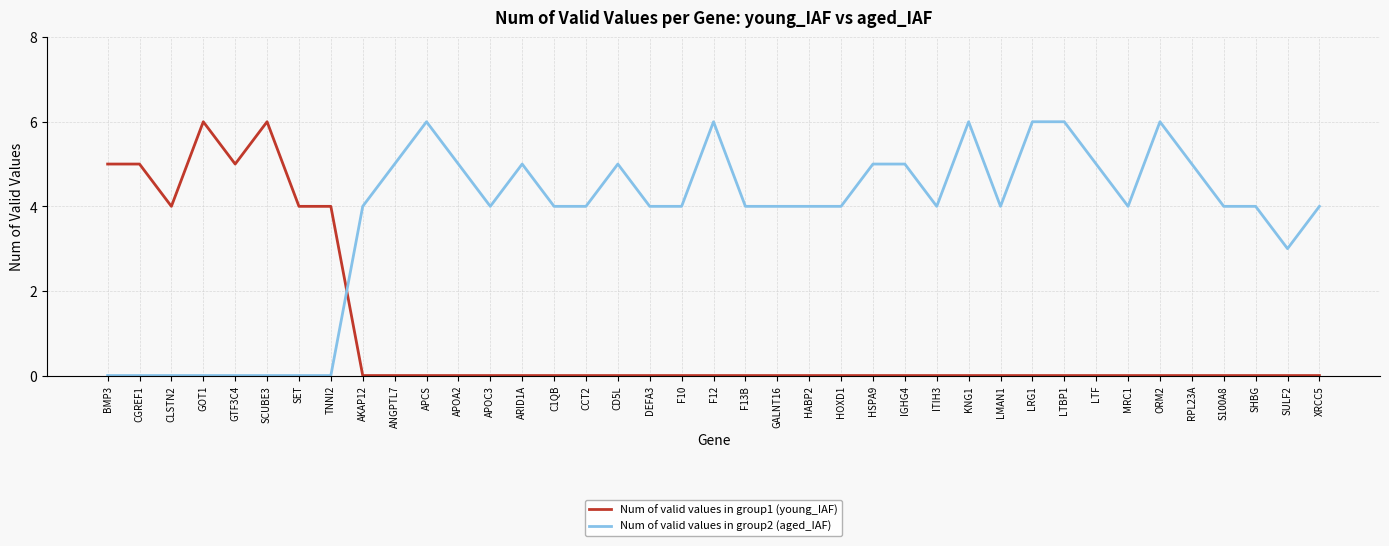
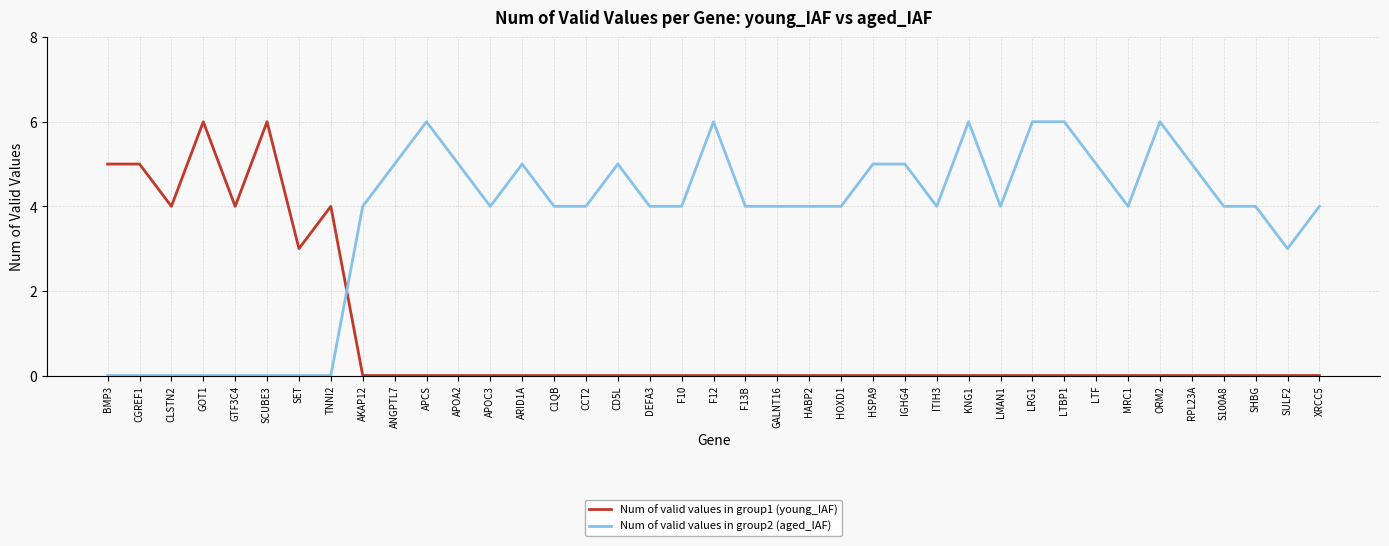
Num of valid values in group1 (young_IAF), GTF3C4: 5 -> 4
Num of valid values in group1 (young_IAF), SET: 4 -> 3
